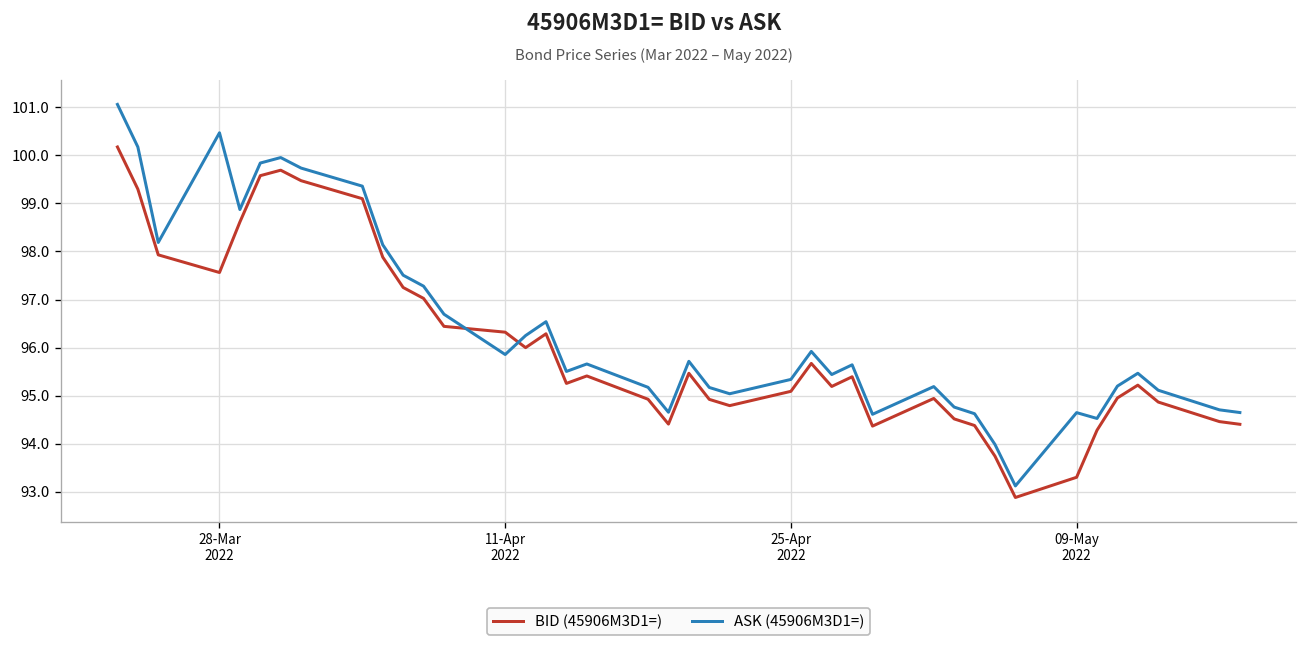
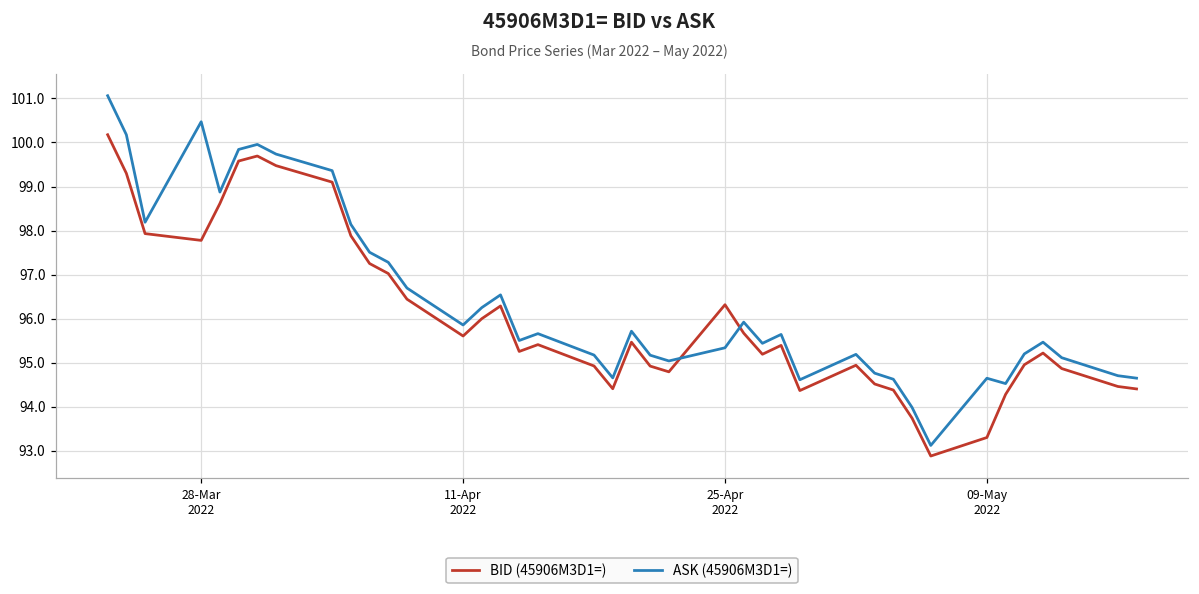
BID (45906M3D1=), 28-Mar 2022: 97.6 -> 97.8
BID (45906M3D1=), 11-Apr 2022: 96.3 -> 95.6
BID (45906M3D1=), 25-Apr 2022: 95.1 -> 96.3
